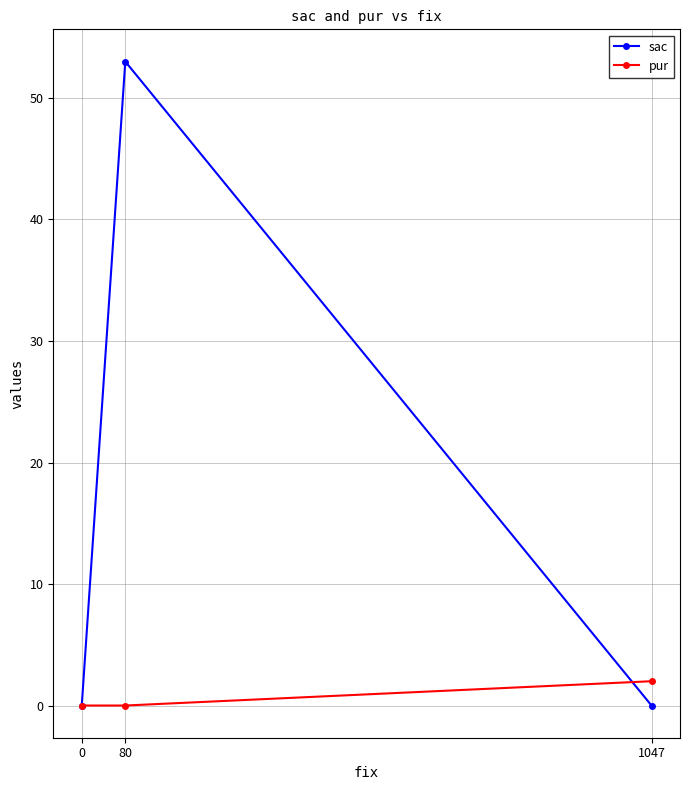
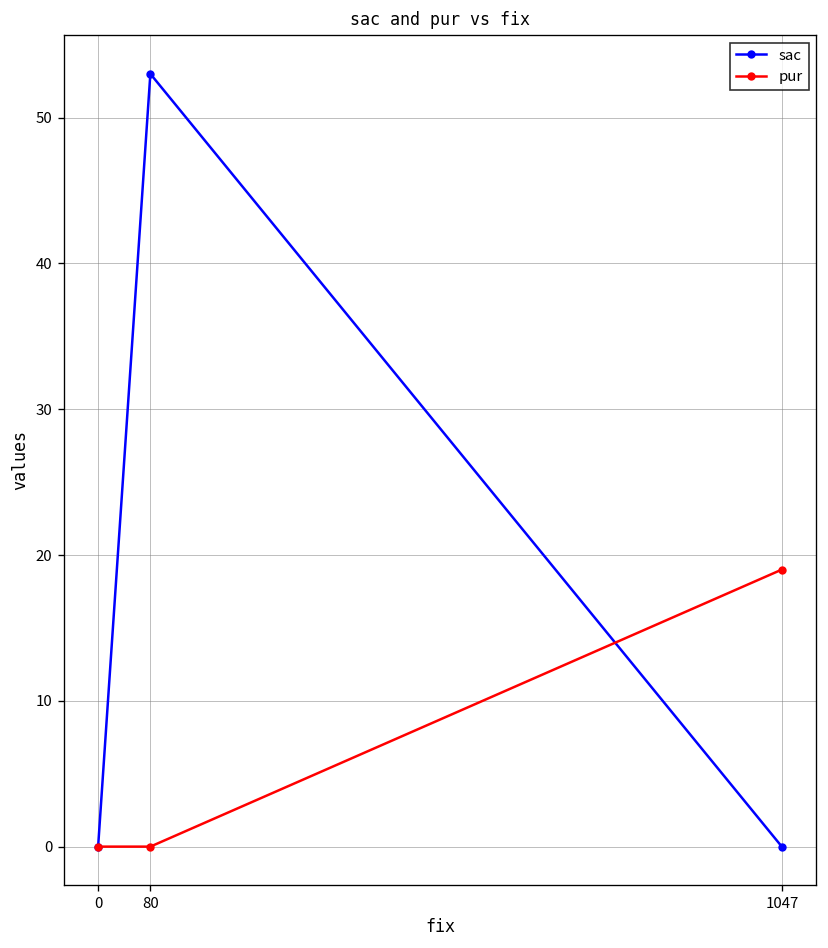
pur, 1047: 2 -> 19
